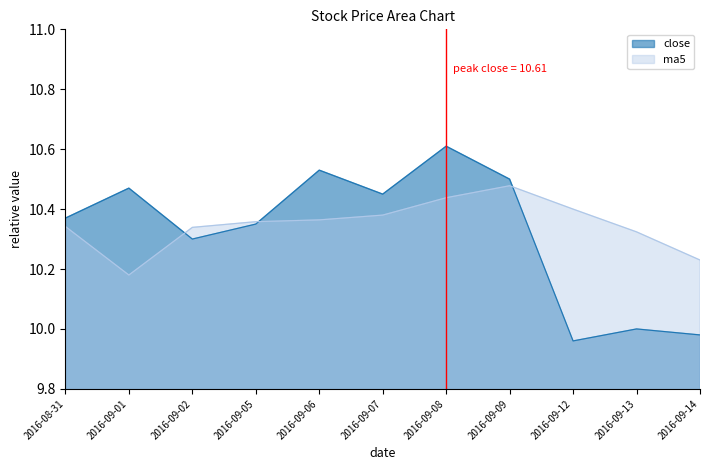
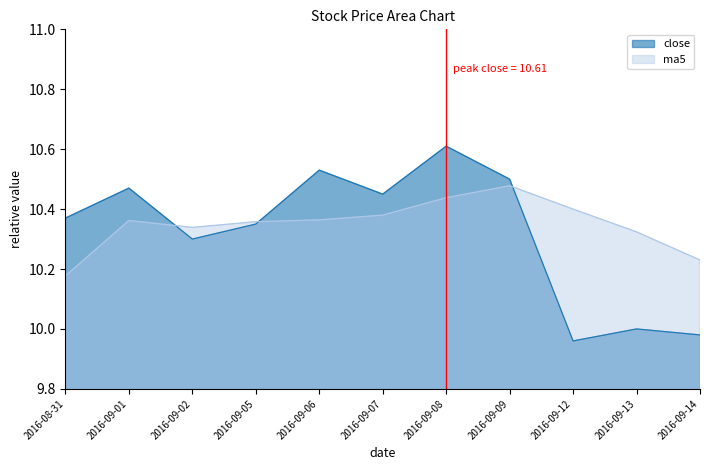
ma5, 2016-08-31: 10.34 -> 10.18
ma5, 2016-09-01: 10.18 -> 10.36
